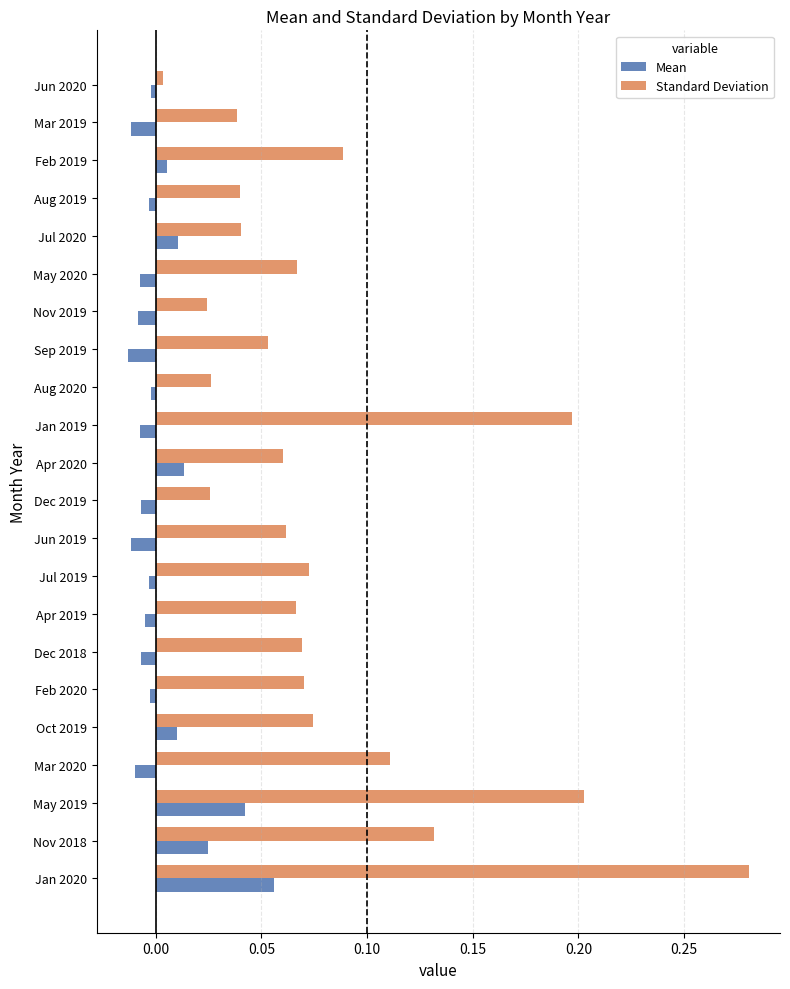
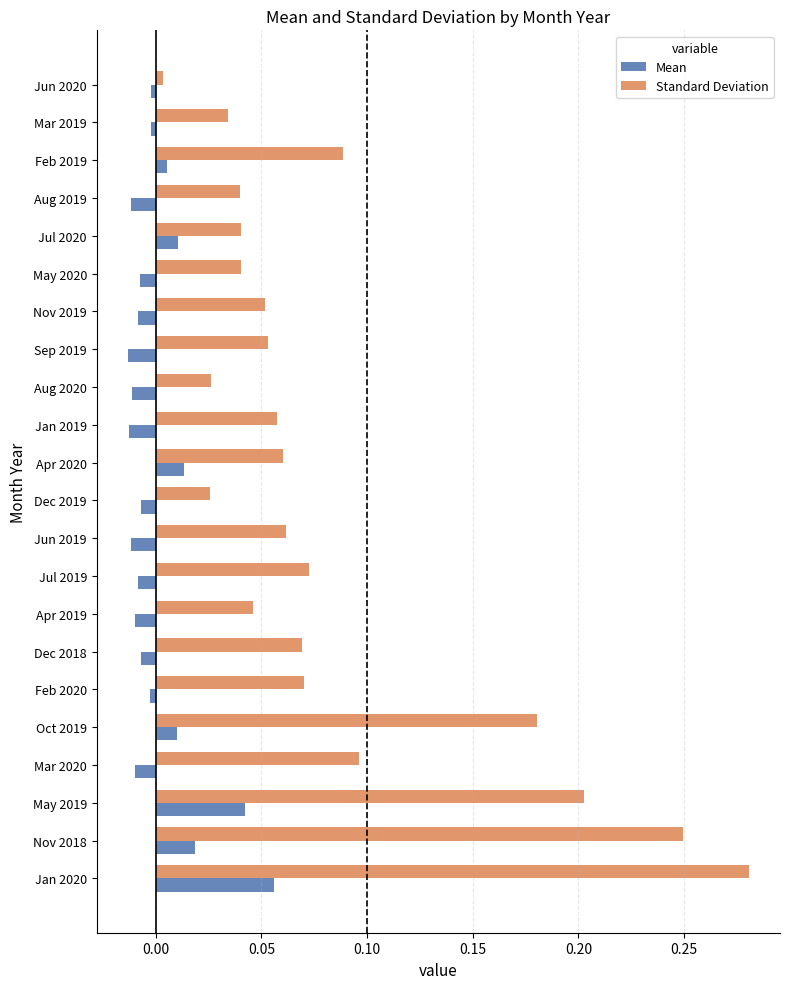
Standard Deviation, Mar 2019: 0.039 -> 0.034
Mean, Mar 2019: -0.012 -> -0.002
Mean, Aug 2019: -0.003 -> -0.012
Standard Deviation, May 2020: 0.067 -> 0.041
Standard Deviation, Nov 2019: 0.024 -> 0.052
Mean, Aug 2020: -0.002 -> -0.011
Standard Deviation, Jan 2019: 0.197 -> 0.057
Mean, Jan 2019: -0.007 -> -0.012
Mean, Jul 2019: -0.003 -> -0.008
Standard Deviation, Apr 2019: 0.066 -> 0.046
Mean, Apr 2019: -0.005 -> -0.010
Standard Deviation, Oct 2019: 0.075 -> 0.180
Standard Deviation, Mar 2020: 0.111 -> 0.096
Standard Deviation, Nov 2018: 0.132 -> 0.250
Mean, Nov 2018: 0.025 -> 0.018
